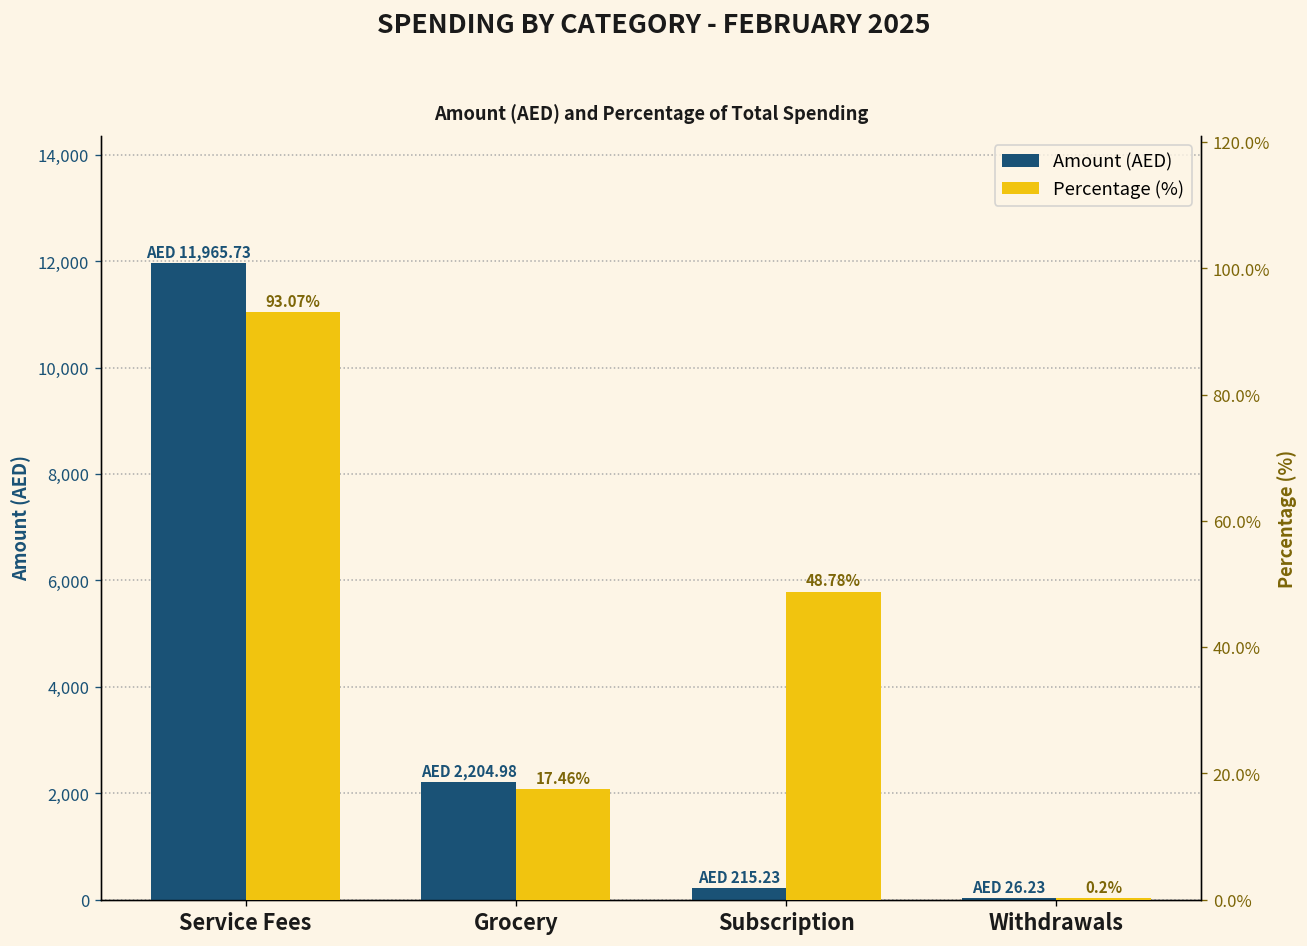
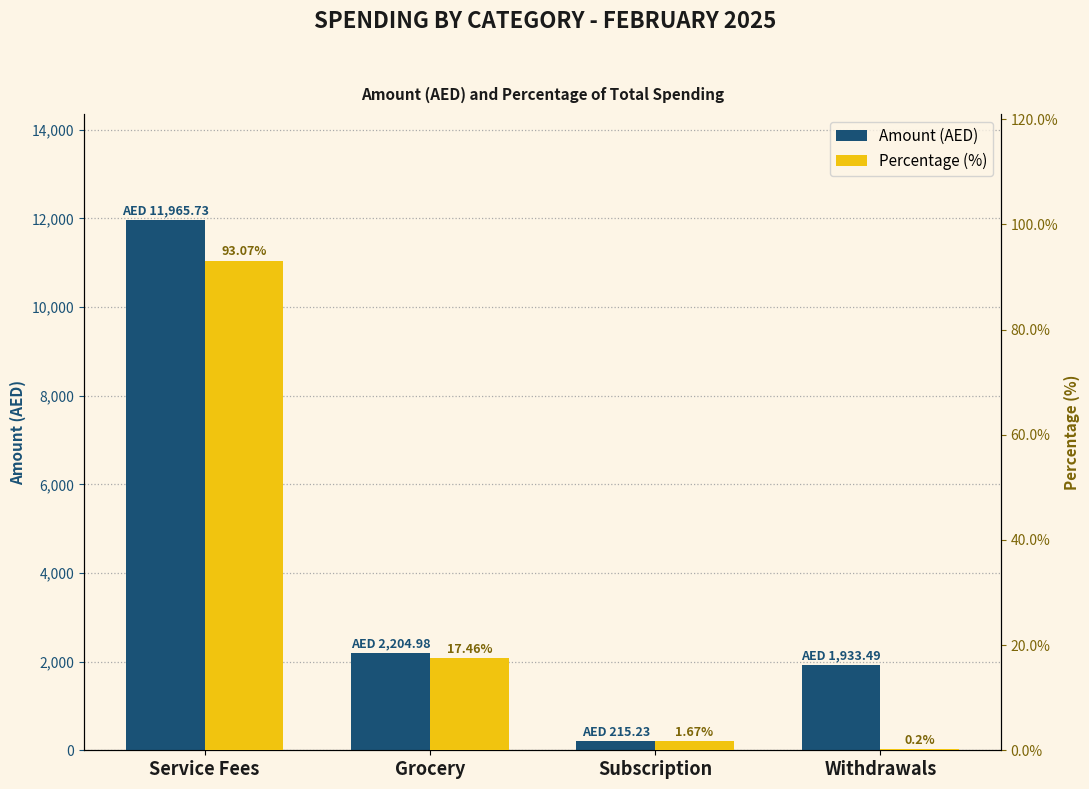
Amount (AED), Withdrawals: 26.23 -> 1,933.49
Percentage (%), Subscription: 48.78% -> 1.67%
